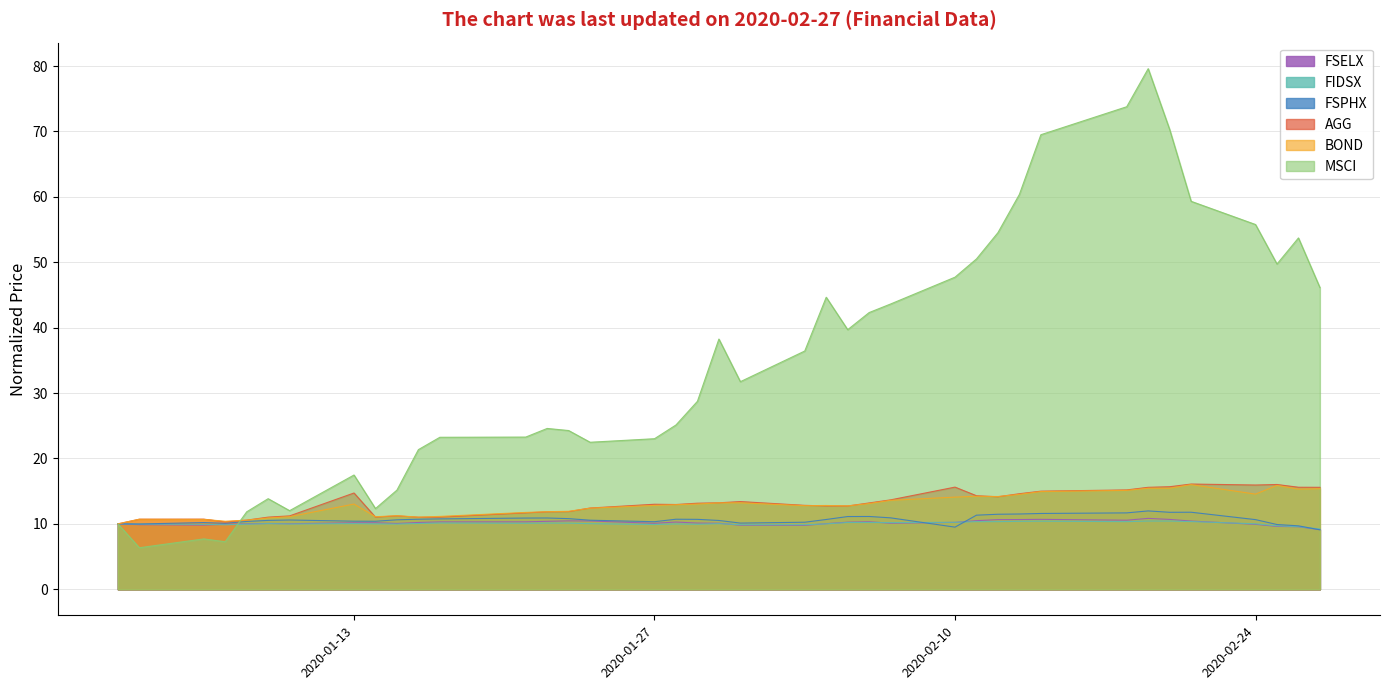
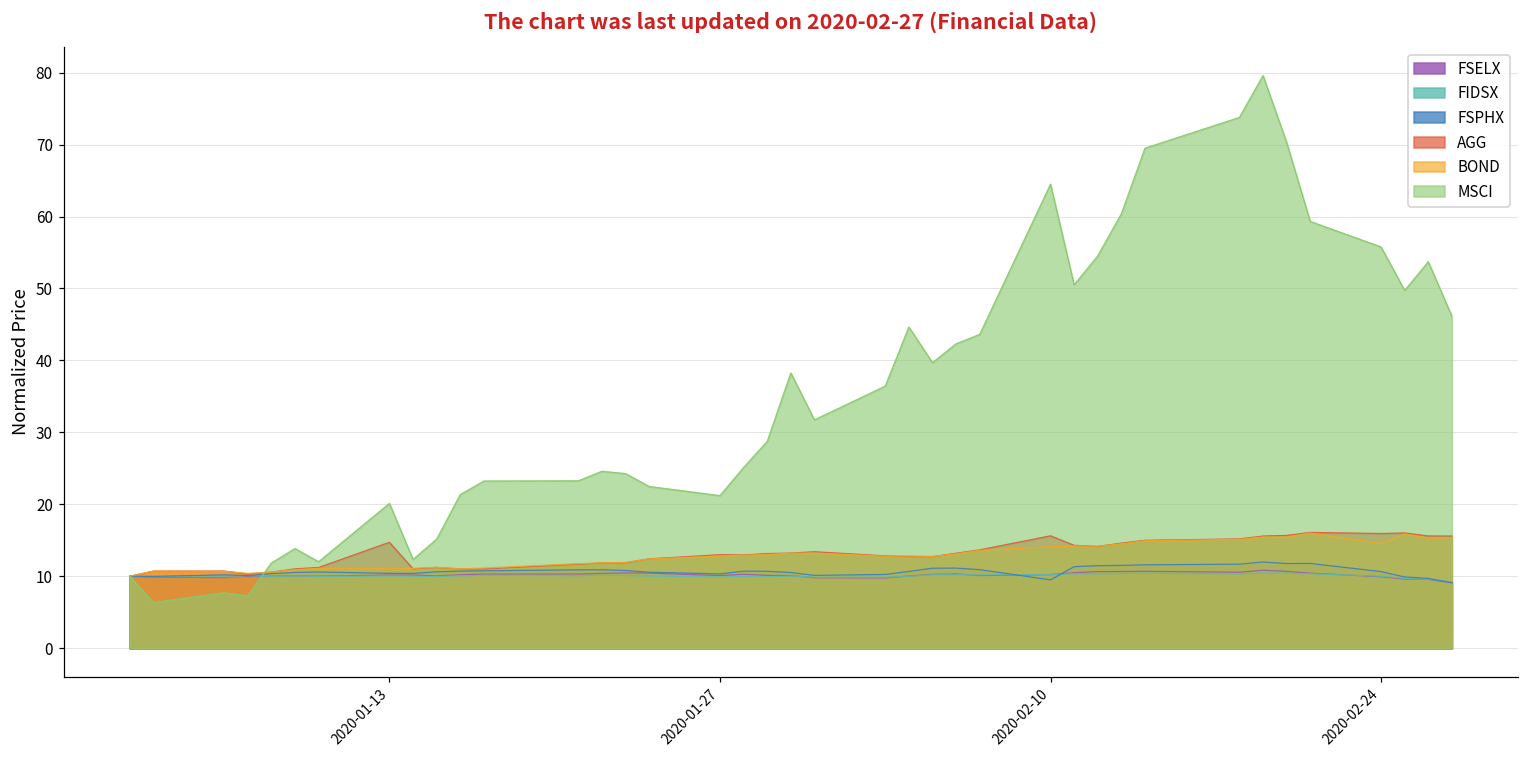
BOND, 2020-01-13: 13 -> 11
MSCI, 2020-01-13: 17 -> 20
MSCI, 2020-01-27: 23 -> 21
MSCI, 2020-02-10: 48 -> 65
